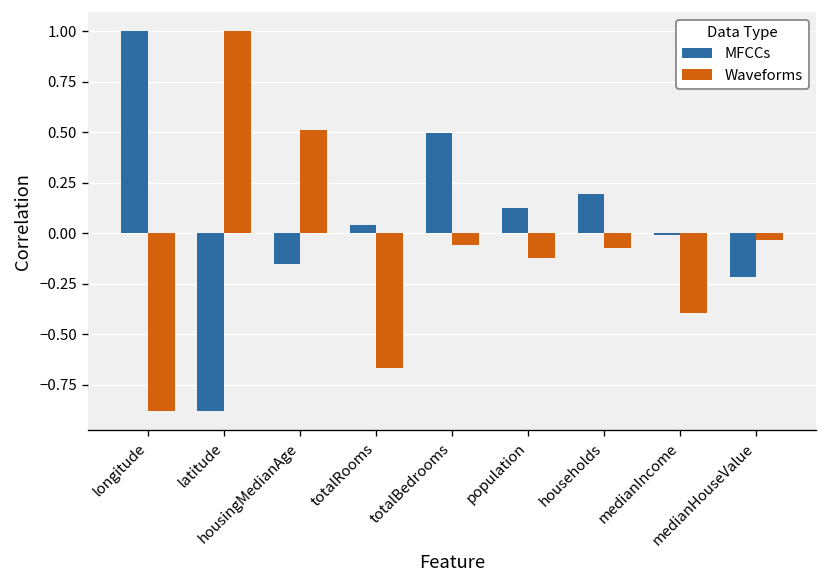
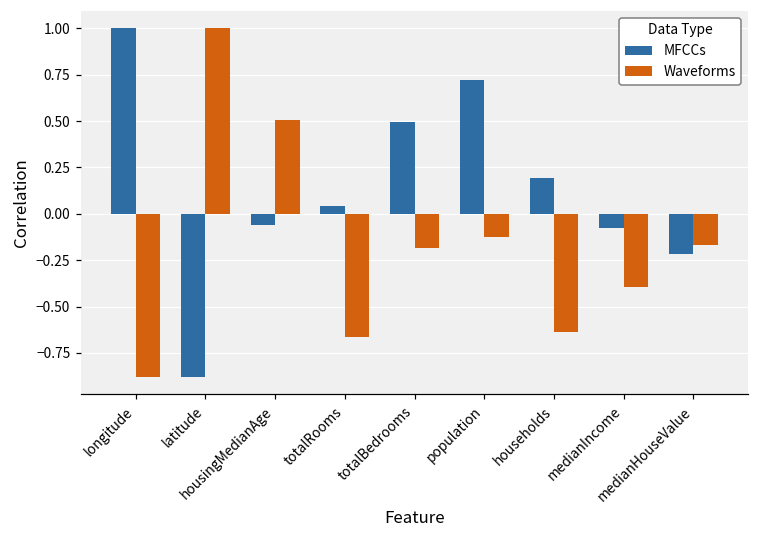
MFCCs, housingMedianAge: -0.15 -> -0.06
Waveforms, totalBedrooms: -0.06 -> -0.18
MFCCs, population: 0.12 -> 0.72
Waveforms, households: -0.07 -> -0.64
MFCCs, medianIncome: -0.01 -> -0.07
Waveforms, medianHouseValue: -0.03 -> -0.17
